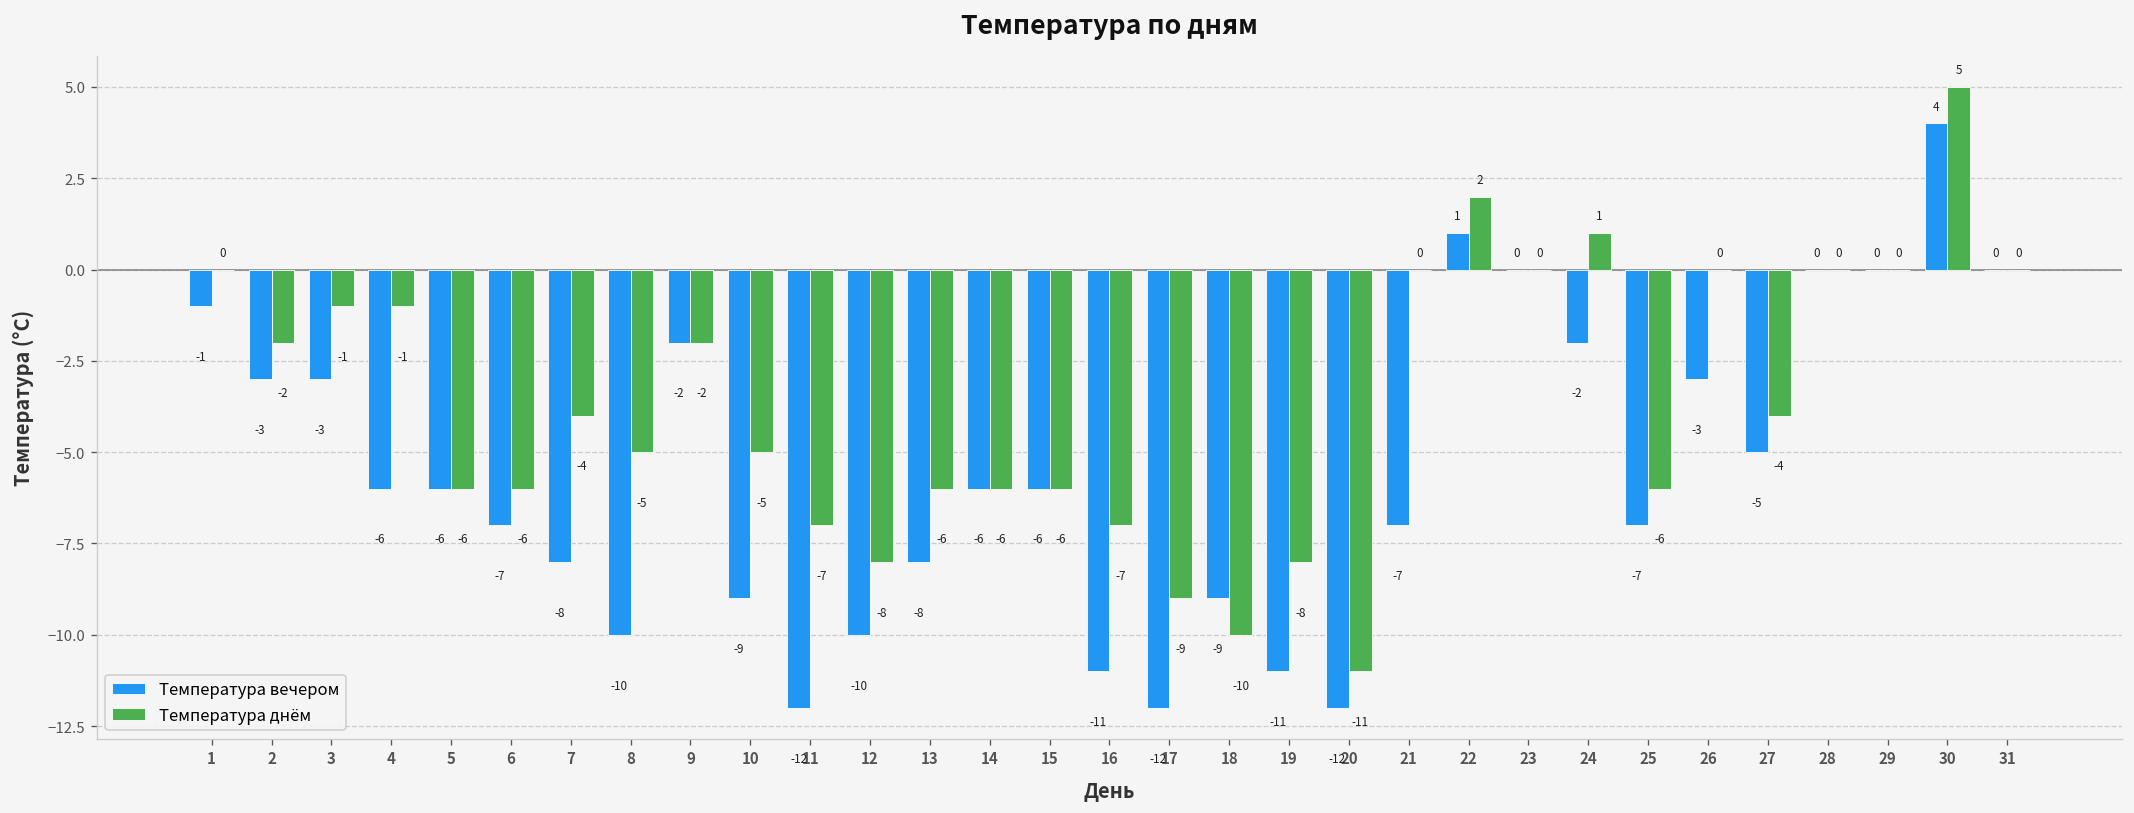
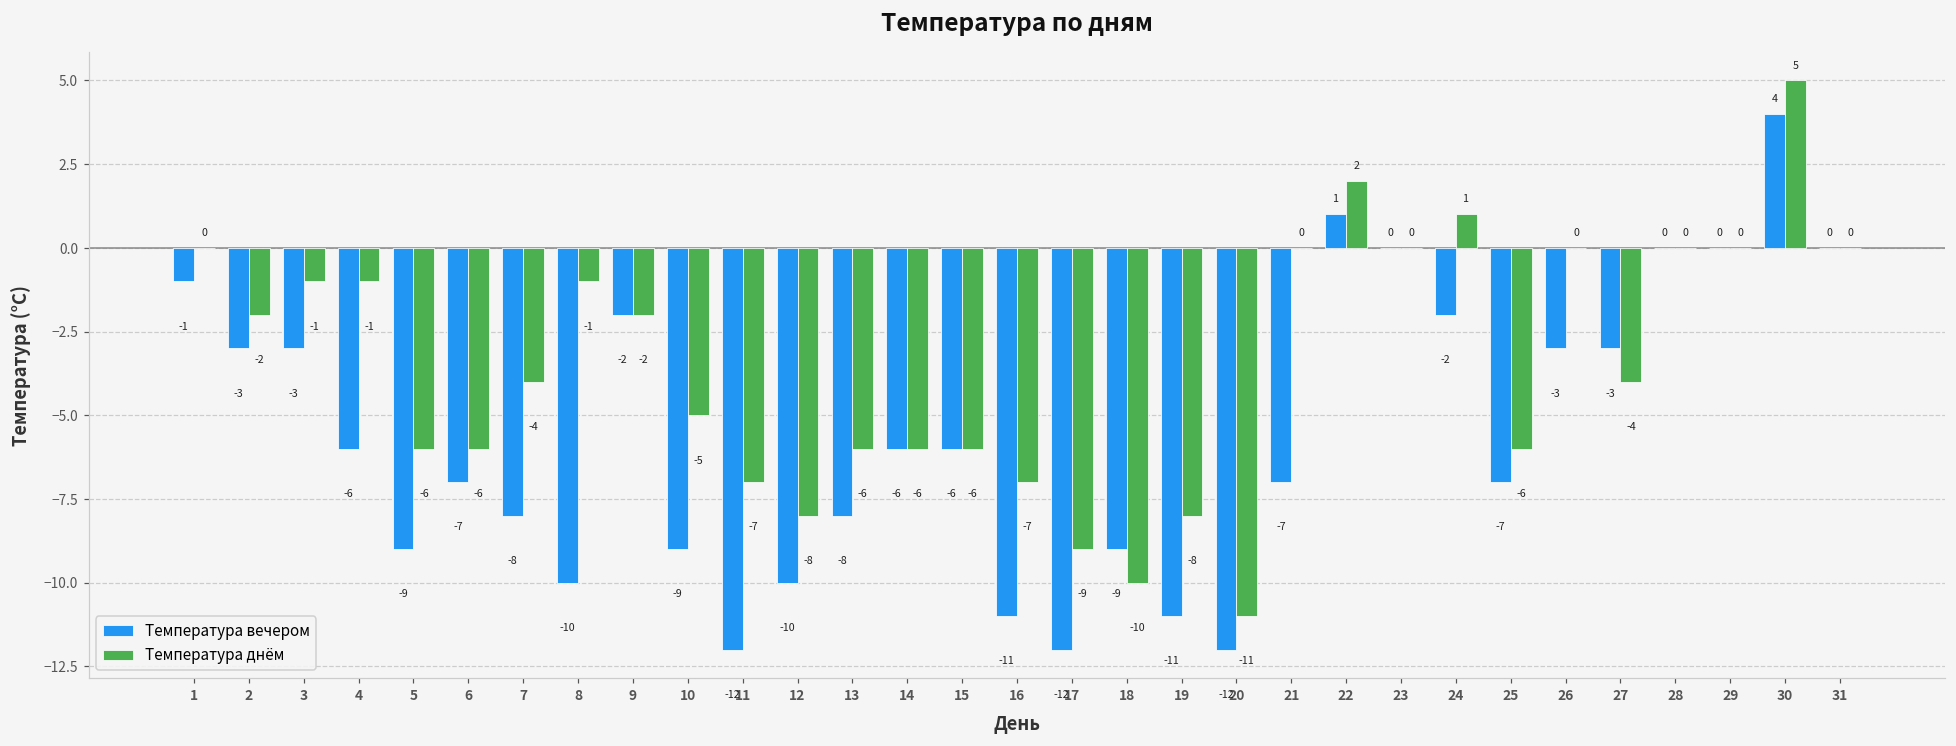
Температура вечером, 5: -6 -> -9
Температура днём, 8: -5 -> -1
Температура вечером, 27: -5 -> -3
